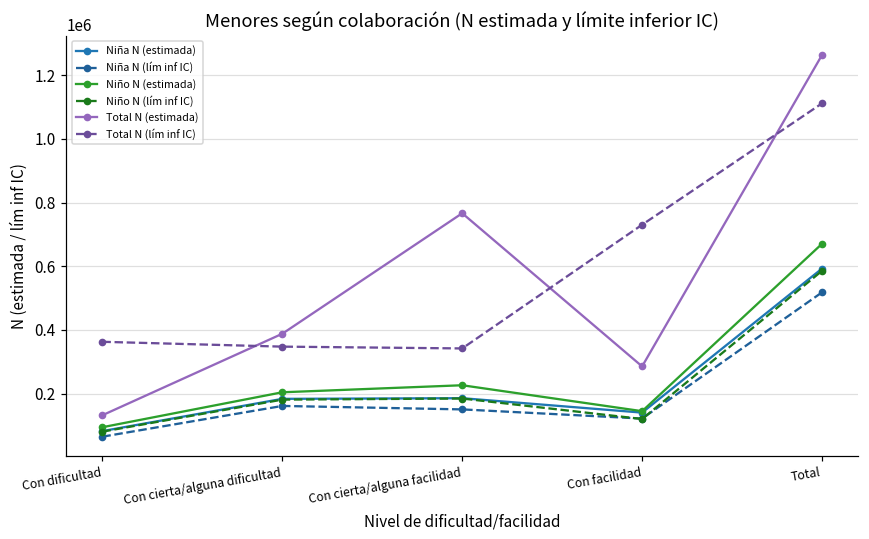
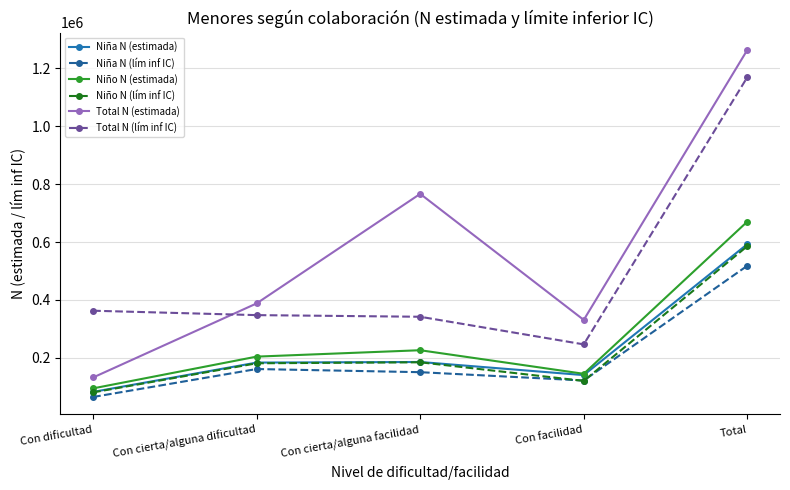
Total N (estimada), Con facilidad: 290000 -> 330000
Total N (lím inf IC), Con facilidad: 730000 -> 250000
Total N (lím inf IC), Total: 1110000 -> 1170000
